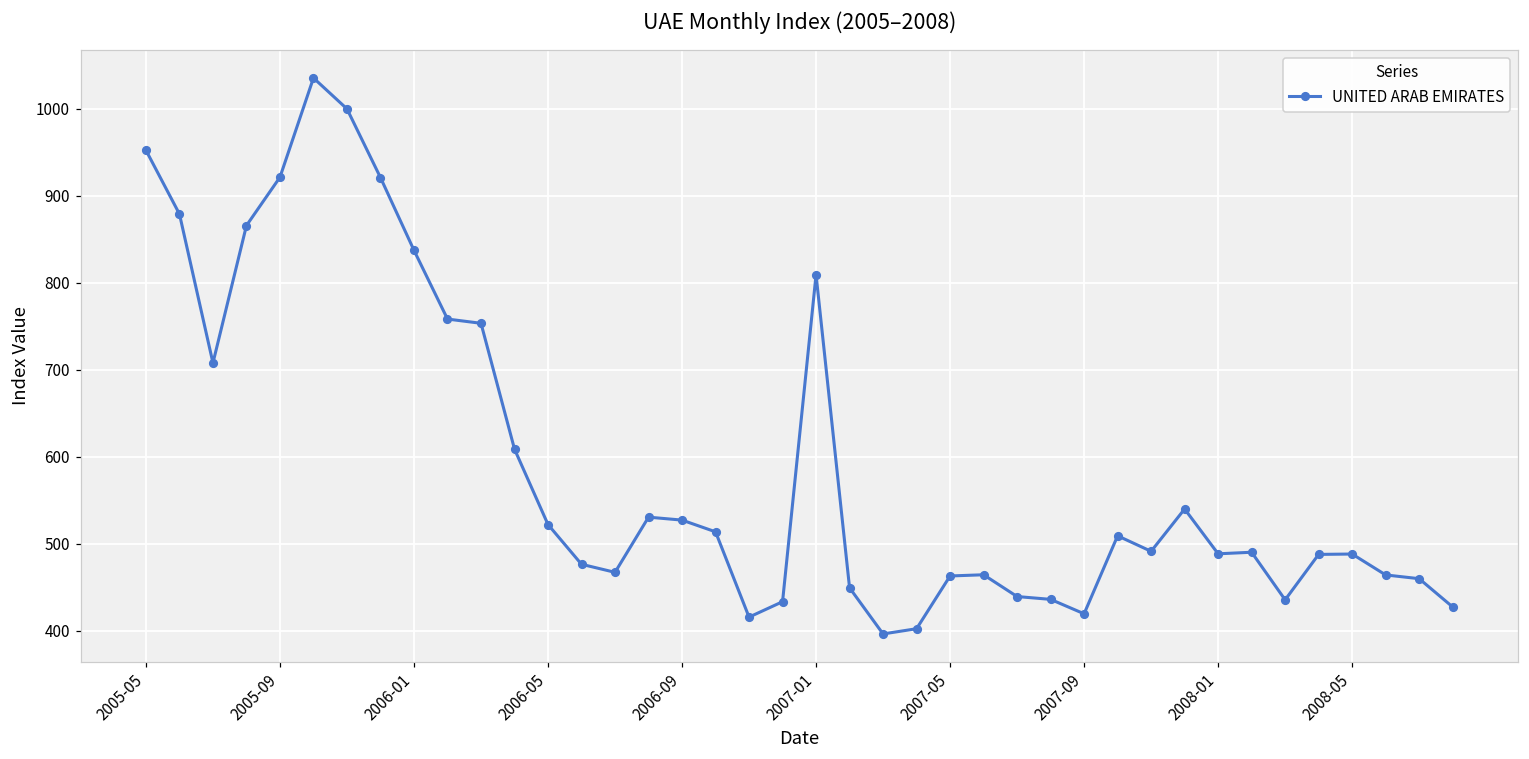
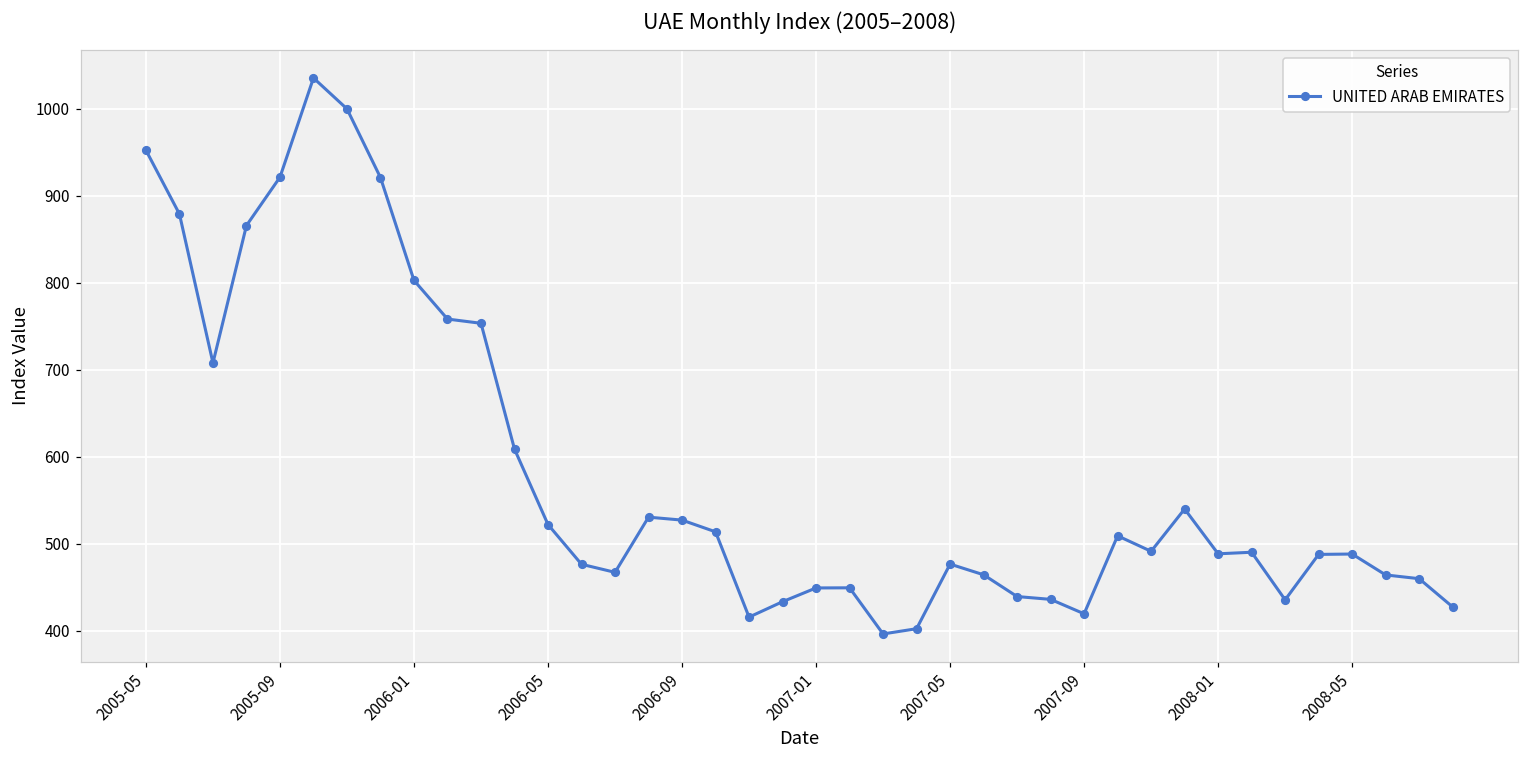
2006-01: 840 -> 800
2007-01: 810 -> 450
2007-05: 460 -> 480
